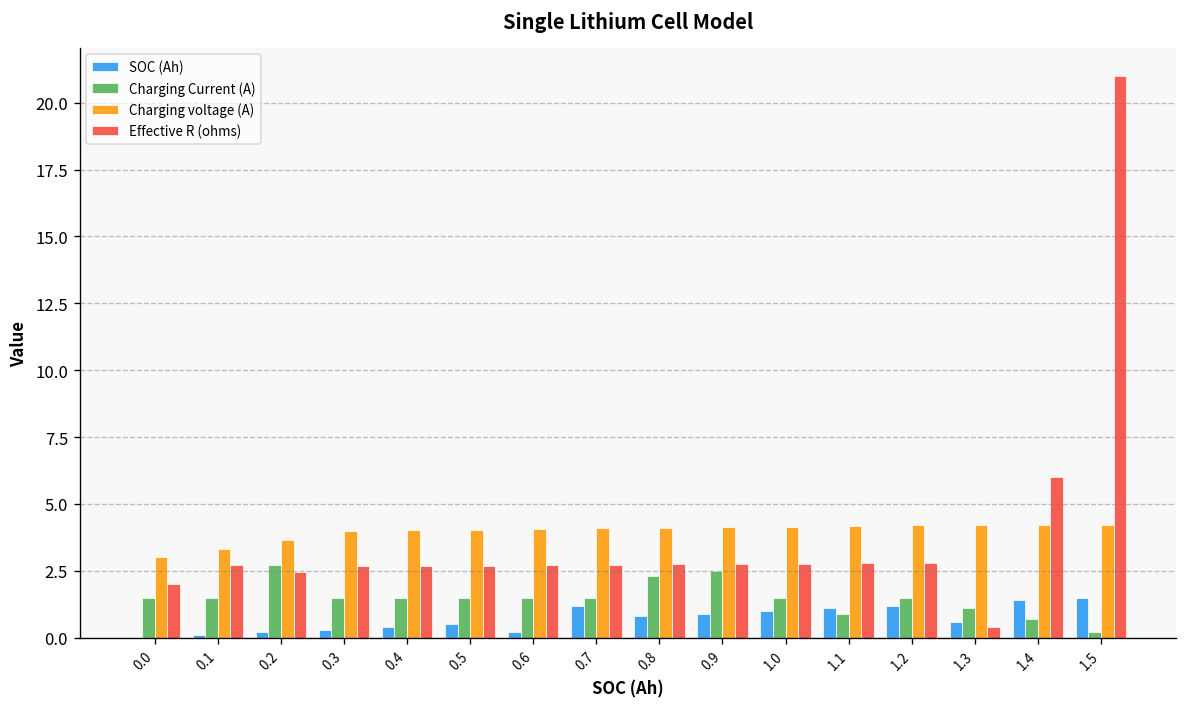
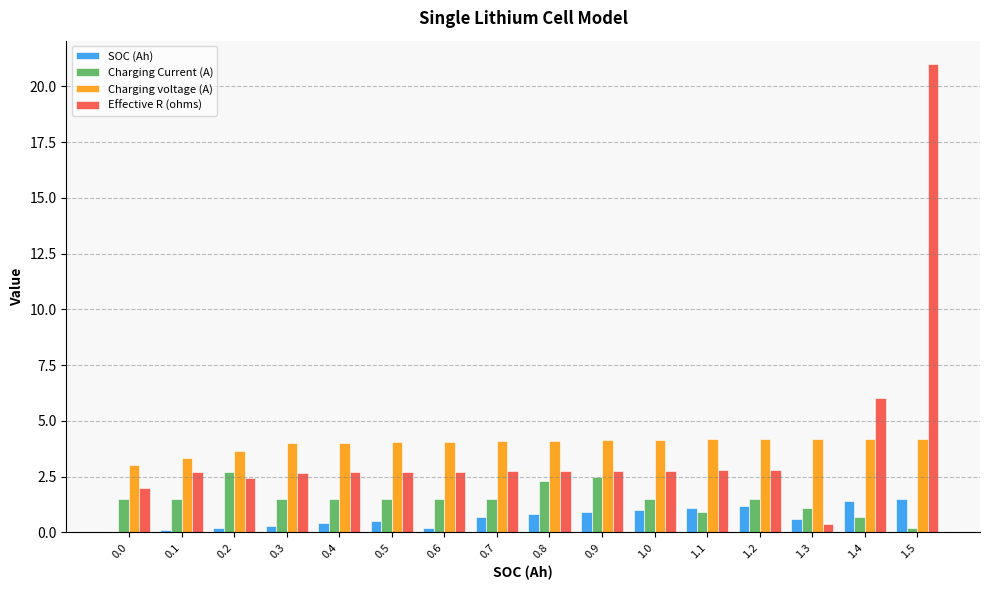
SOC (Ah), 0.7: 1.2 -> 0.7
